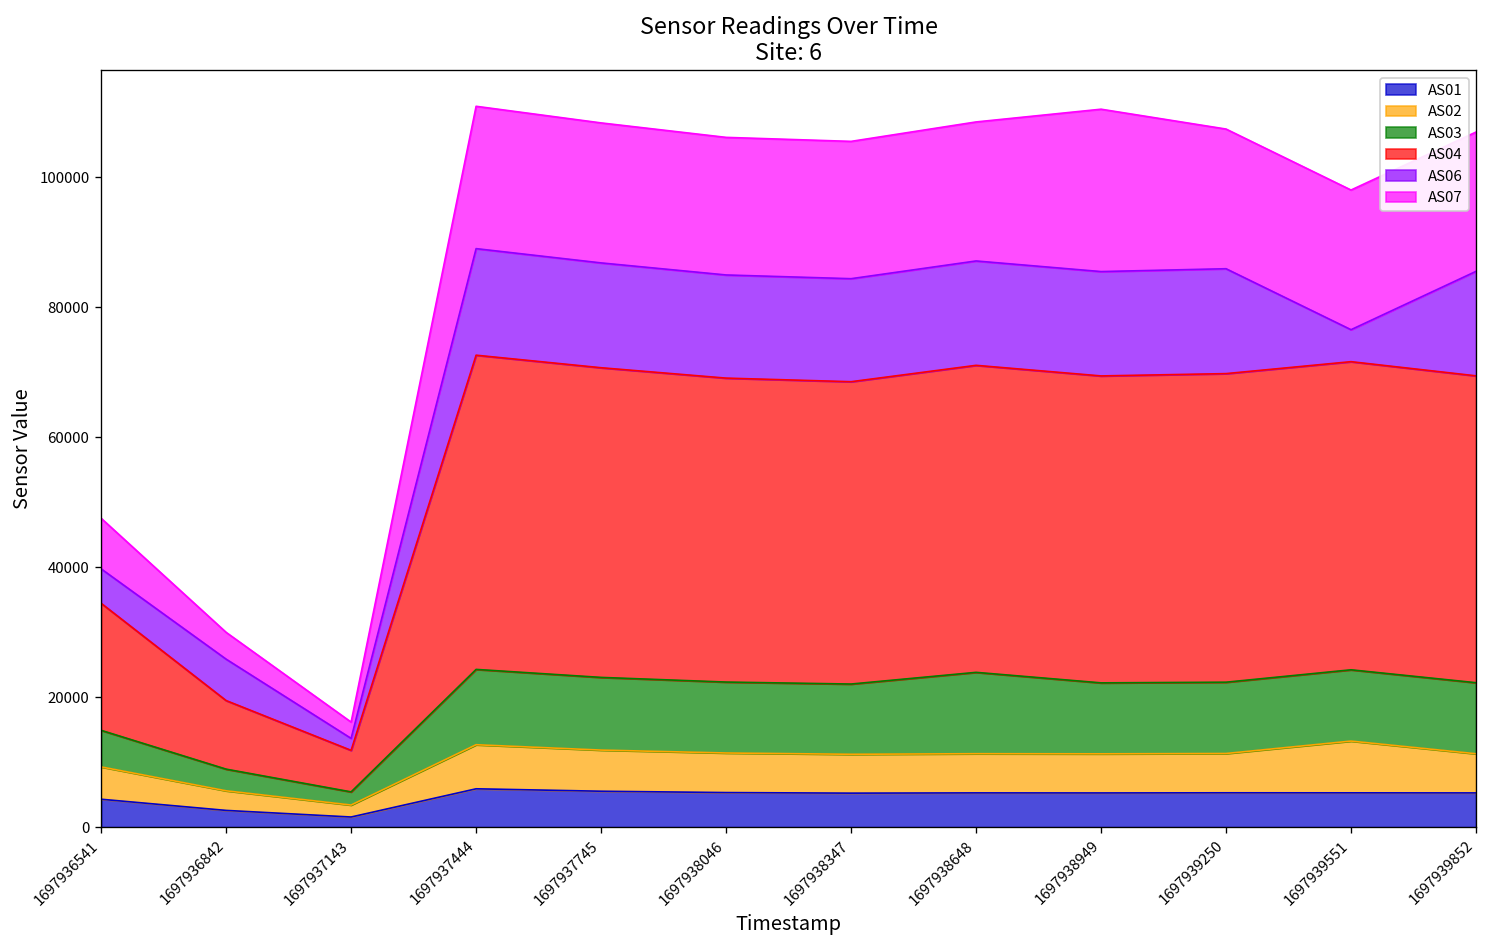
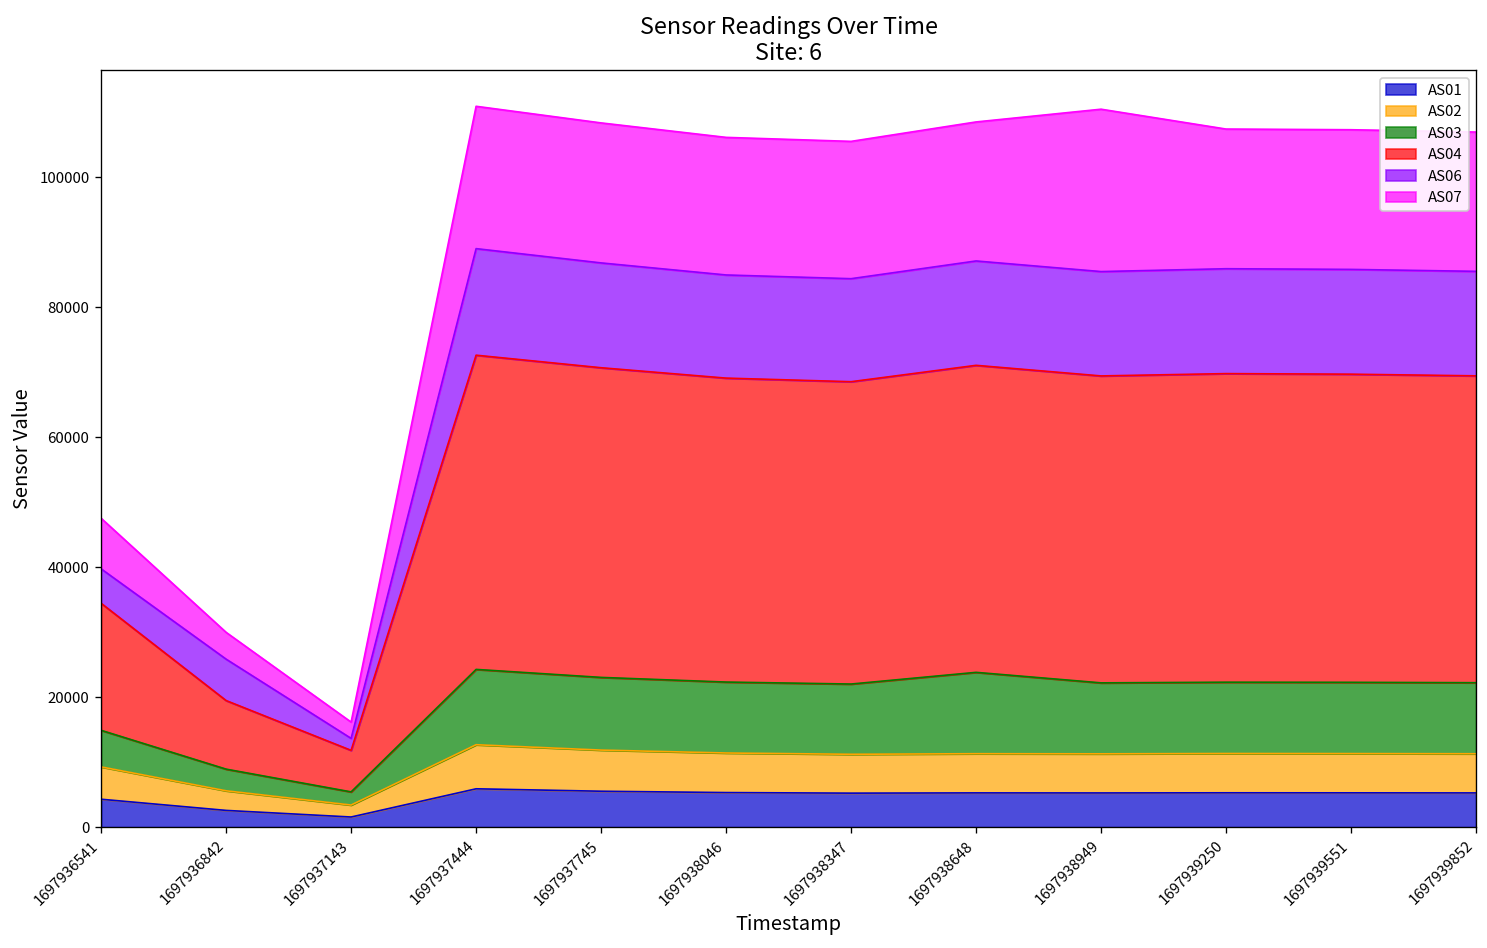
AS02, 1697939551: 8000 -> 6000
AS06, 1697939551: 5000 -> 16000
